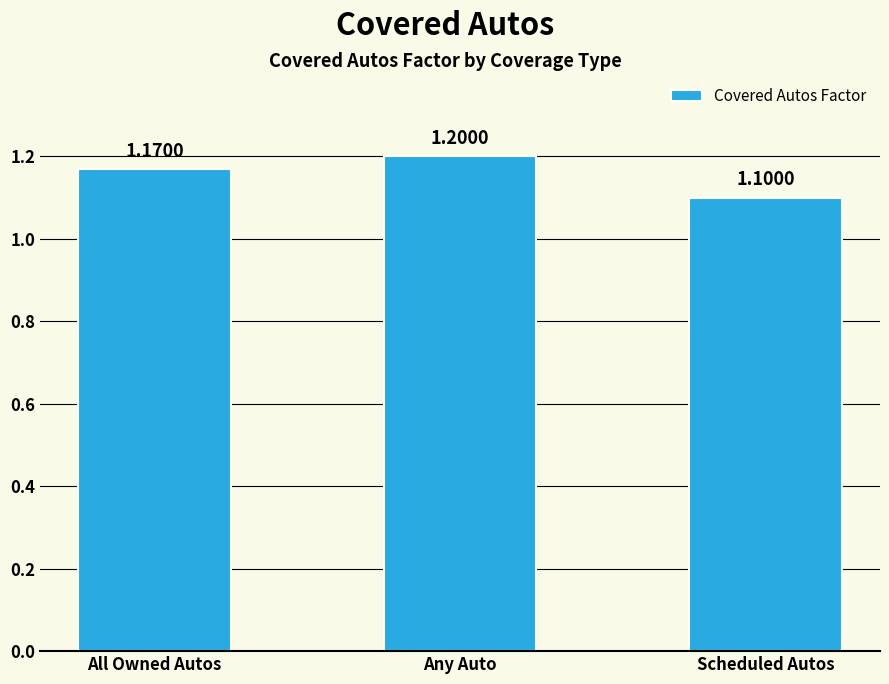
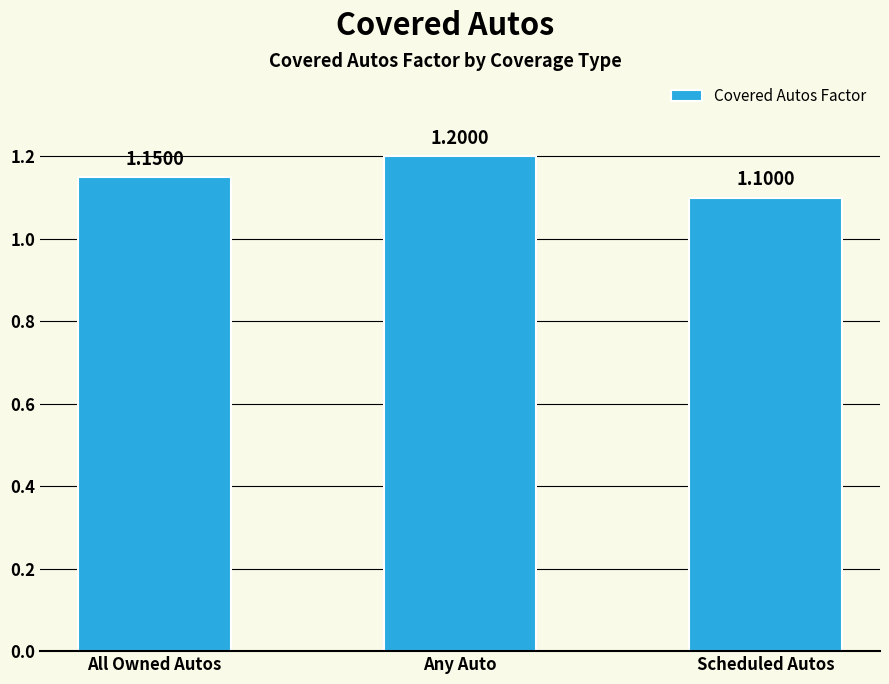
All Owned Autos: 1.1700 -> 1.1500
